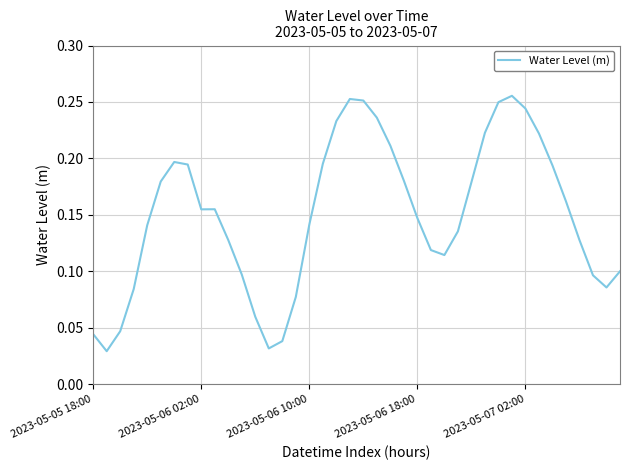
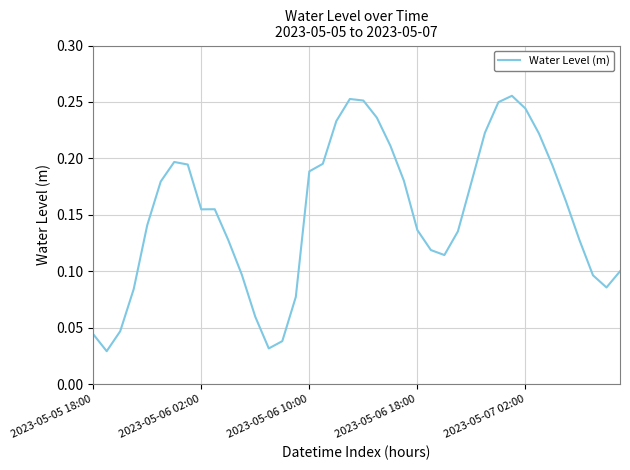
2023-05-06 10:00: 0.141 -> 0.189
2023-05-06 18:00: 0.147 -> 0.136
